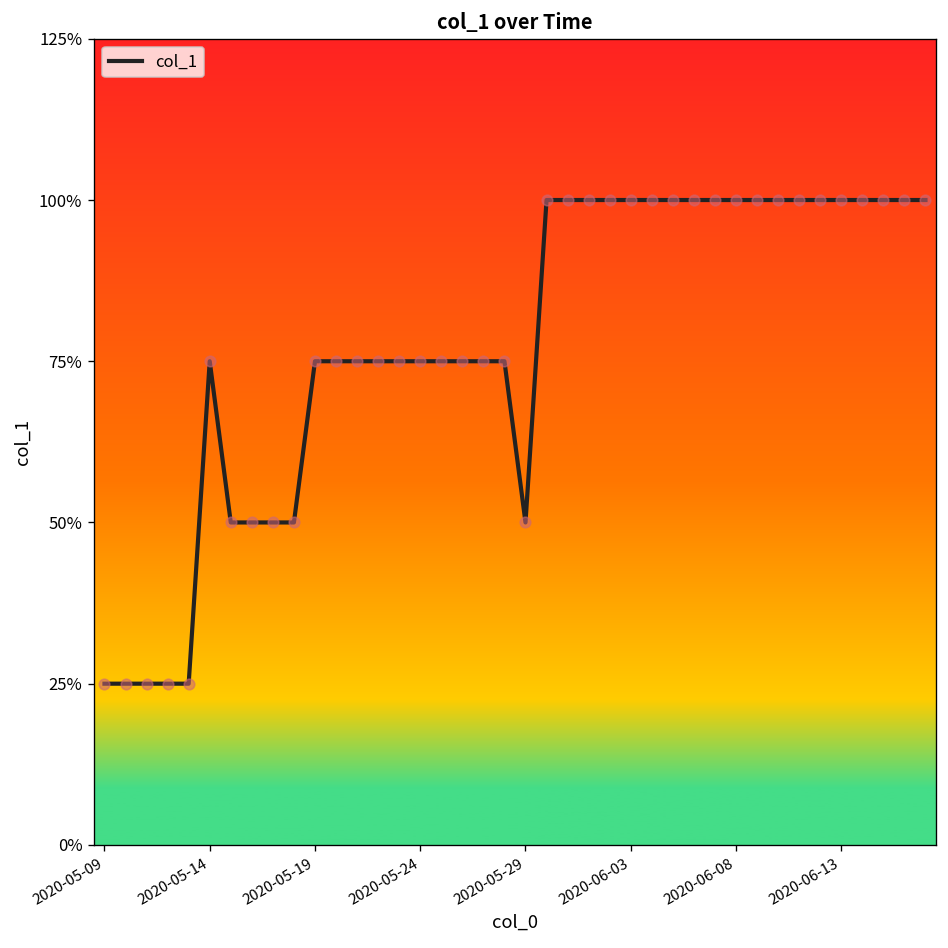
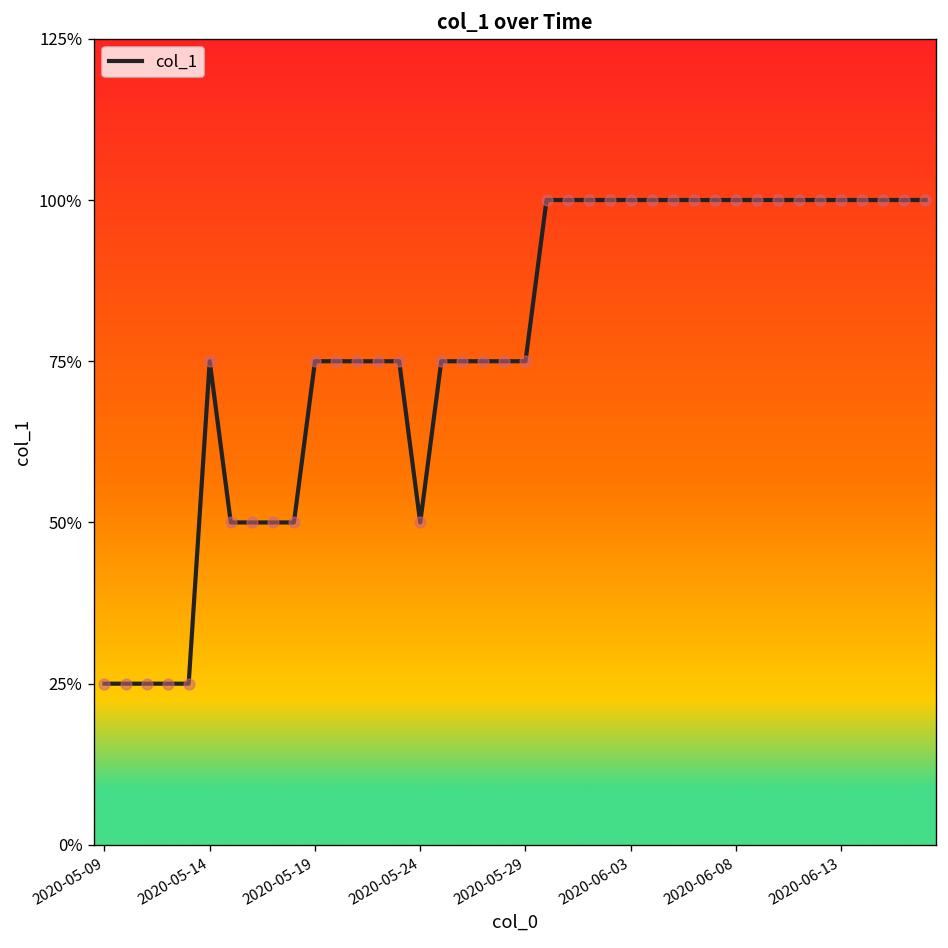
2020-05-24: 75% -> 50%
2020-05-29: 50% -> 75%
